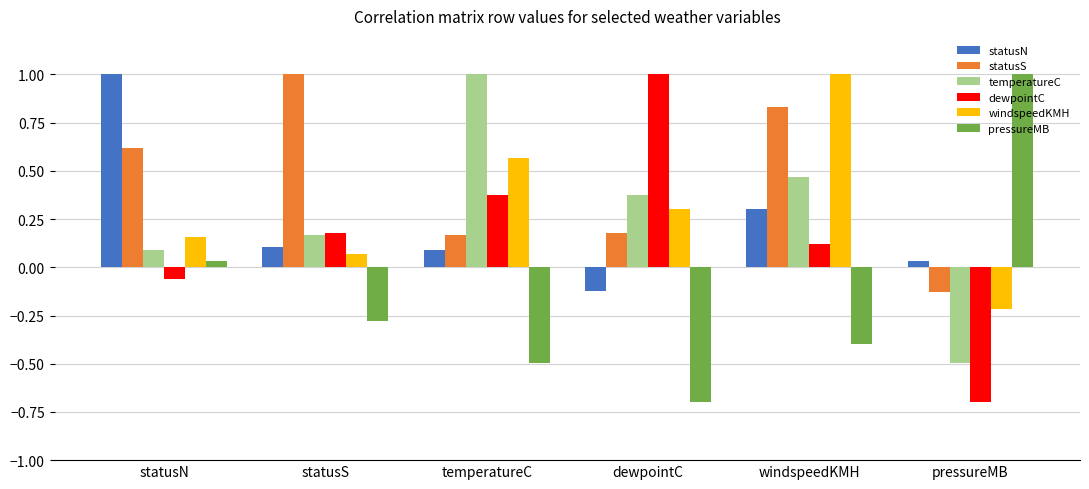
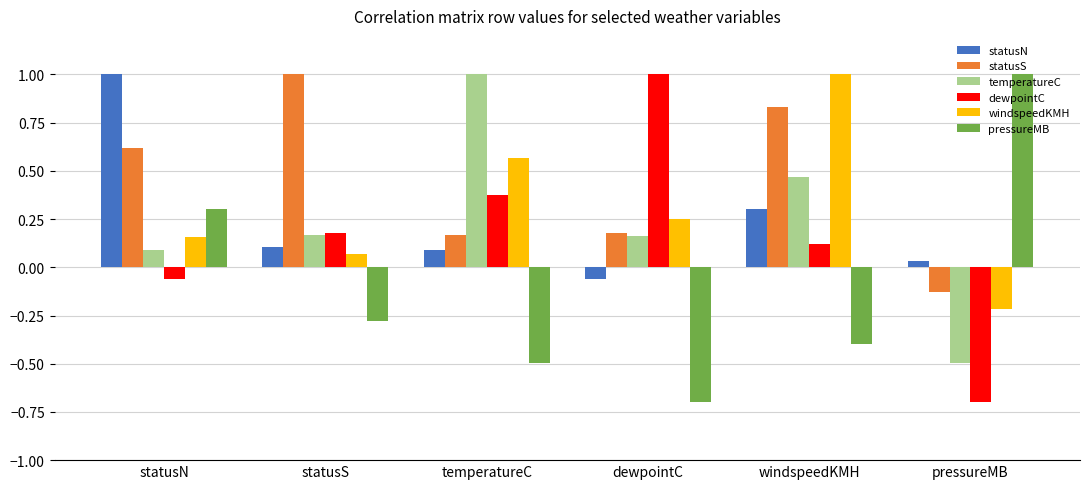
pressureMB, statusN: 0.03 -> 0.30
statusN, dewpointC: -0.12 -> -0.06
temperatureC, dewpointC: 0.37 -> 0.16
windspeedKMH, dewpointC: 0.30 -> 0.25
